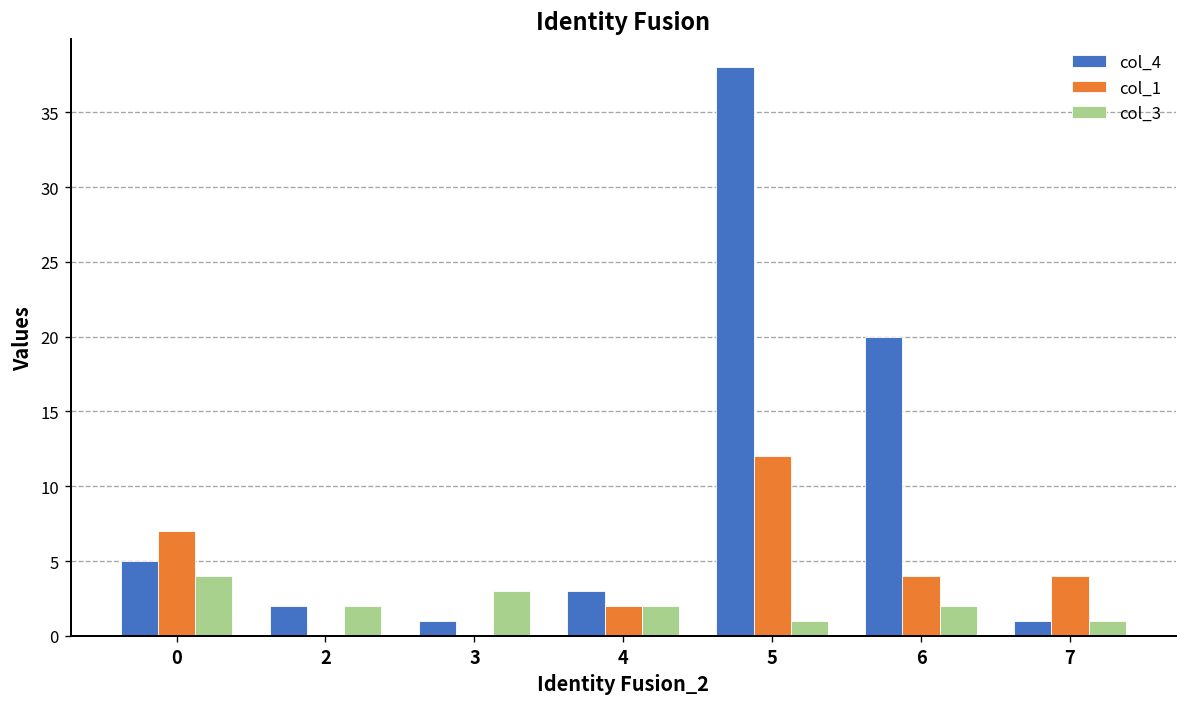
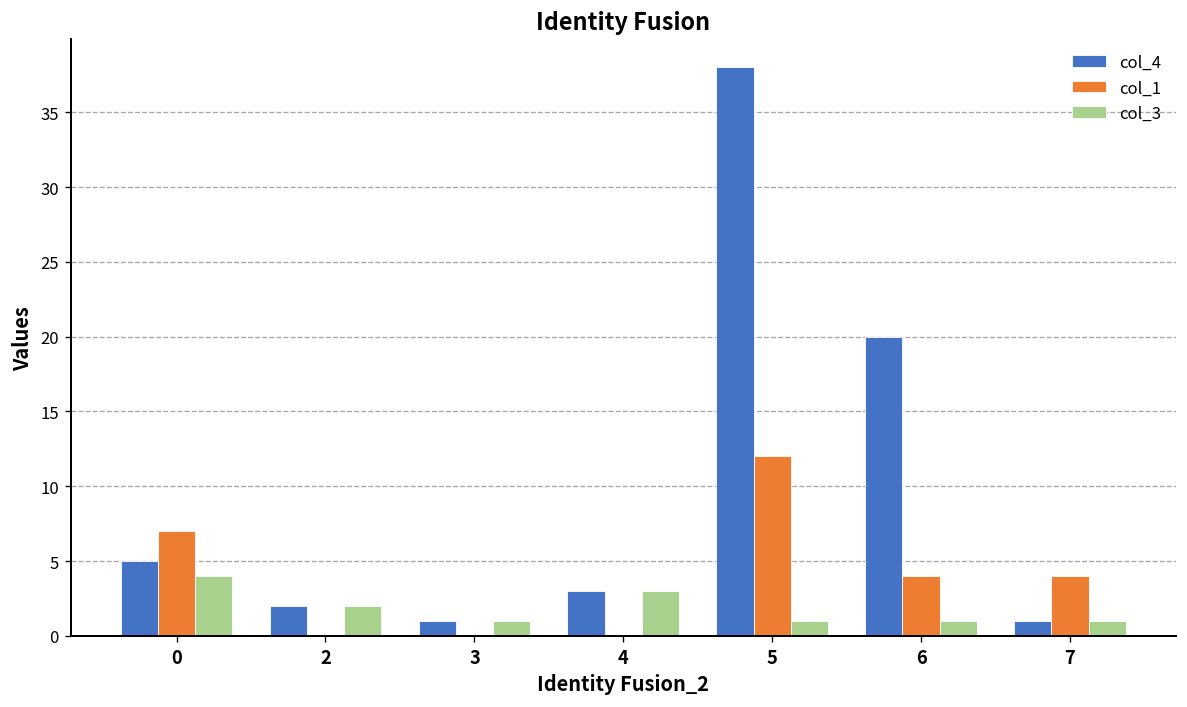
col_3, 3: 3 -> 1
col_1, 4: 2 -> 0
col_3, 4: 2 -> 3
col_3, 6: 2 -> 1
